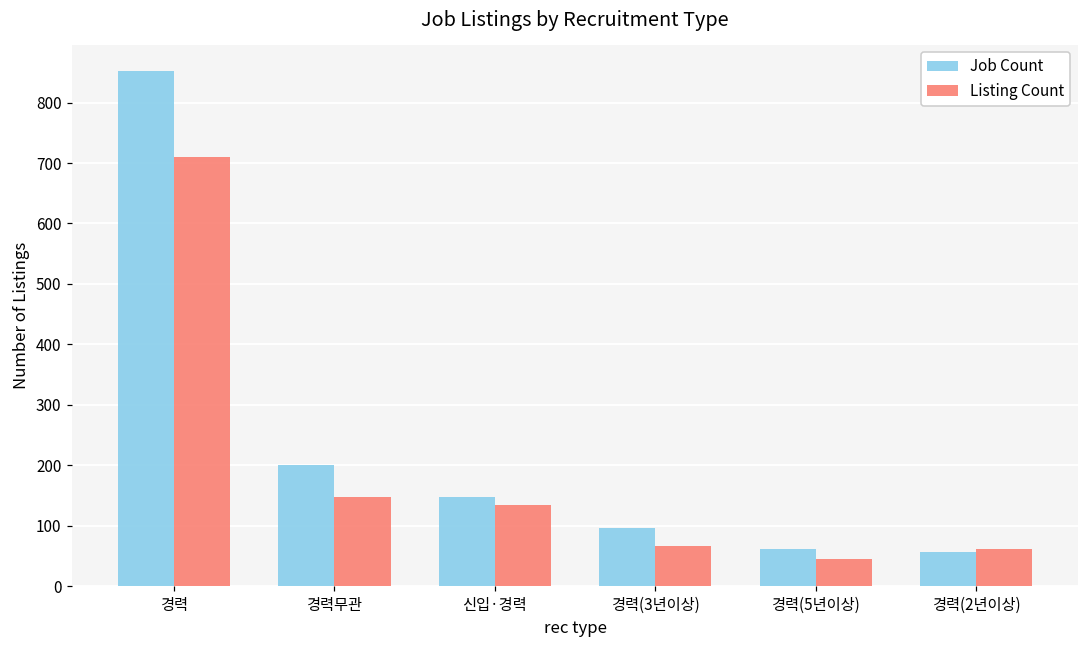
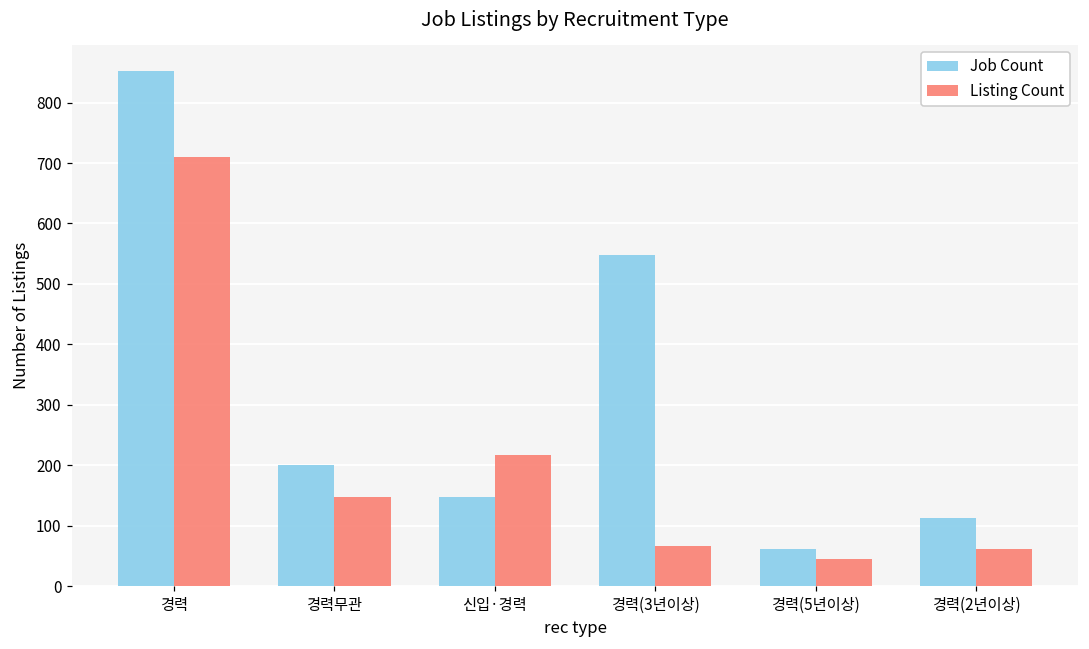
Listing Count, 신입·경력: 130 -> 220
Job Count, 경력(3년이상): 100 -> 550
Job Count, 경력(2년이상): 60 -> 110
